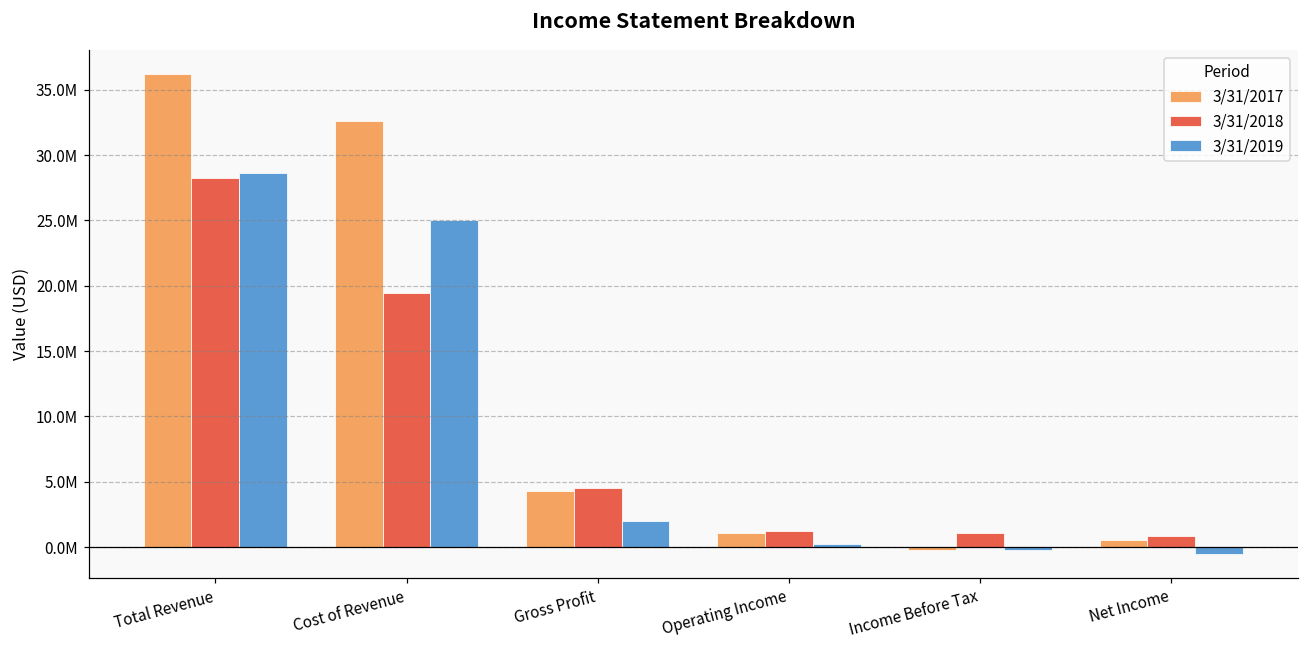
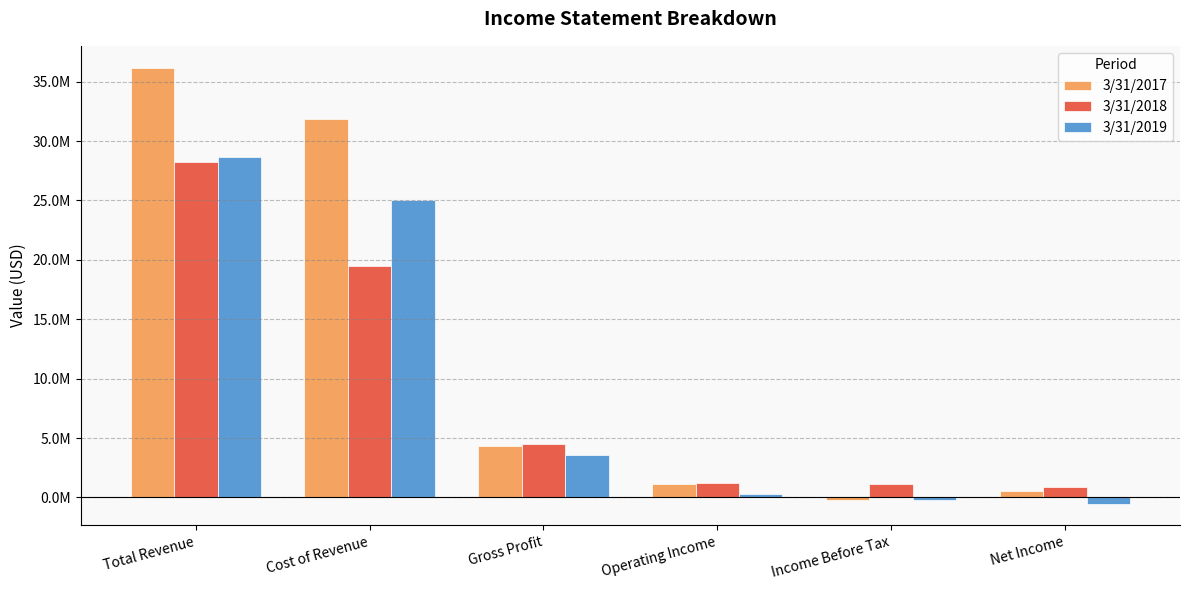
3/31/2017, Cost of Revenue: 32600000 -> 31800000
3/31/2019, Gross Profit: 2000000 -> 3600000
